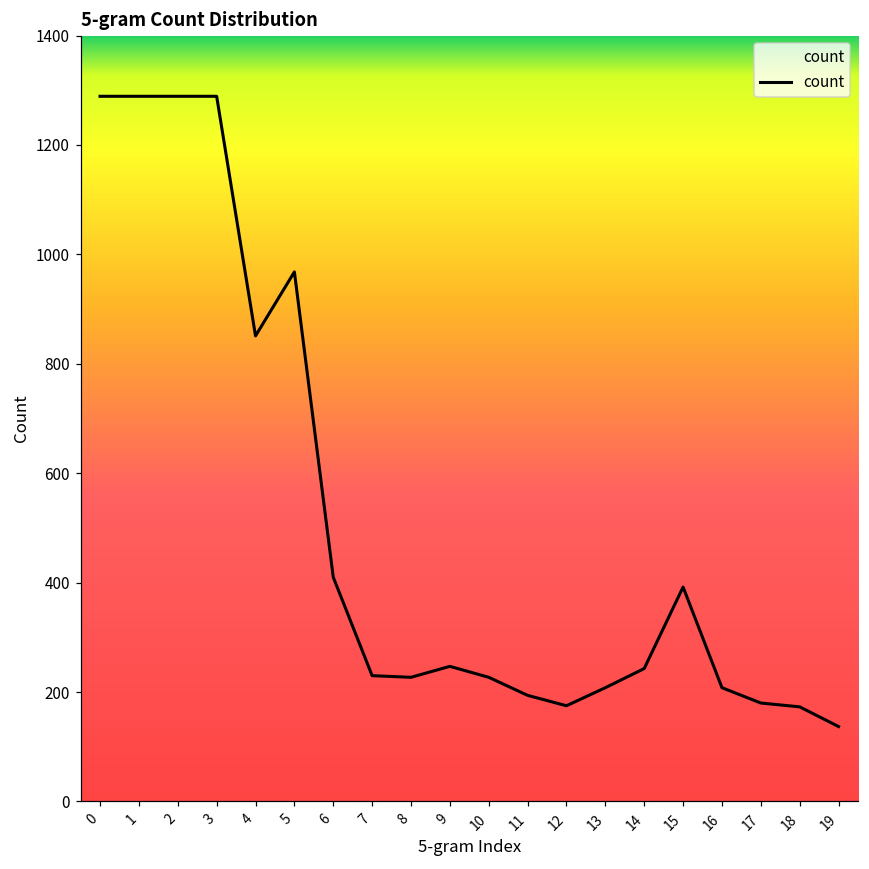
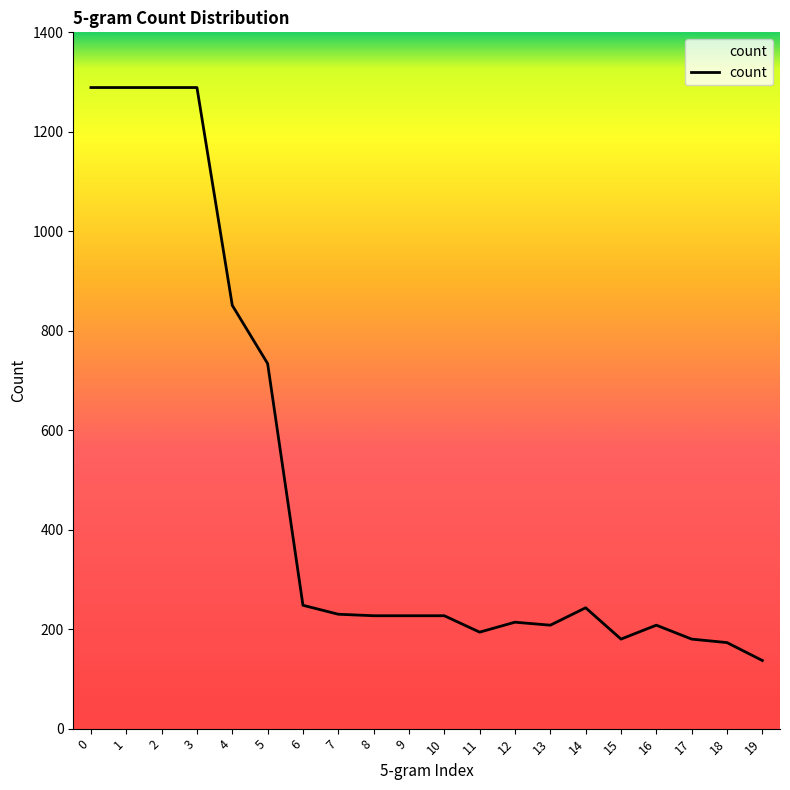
5: 970 -> 730
6: 410 -> 250
9: 250 -> 230
12: 180 -> 210
15: 390 -> 180
